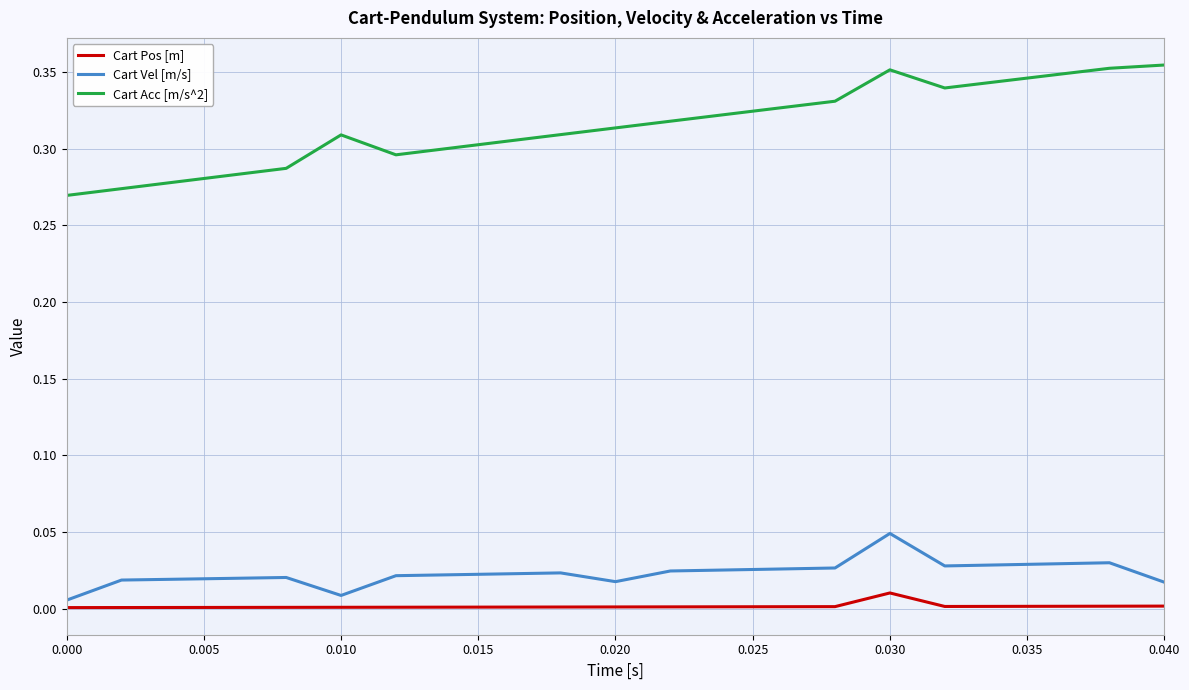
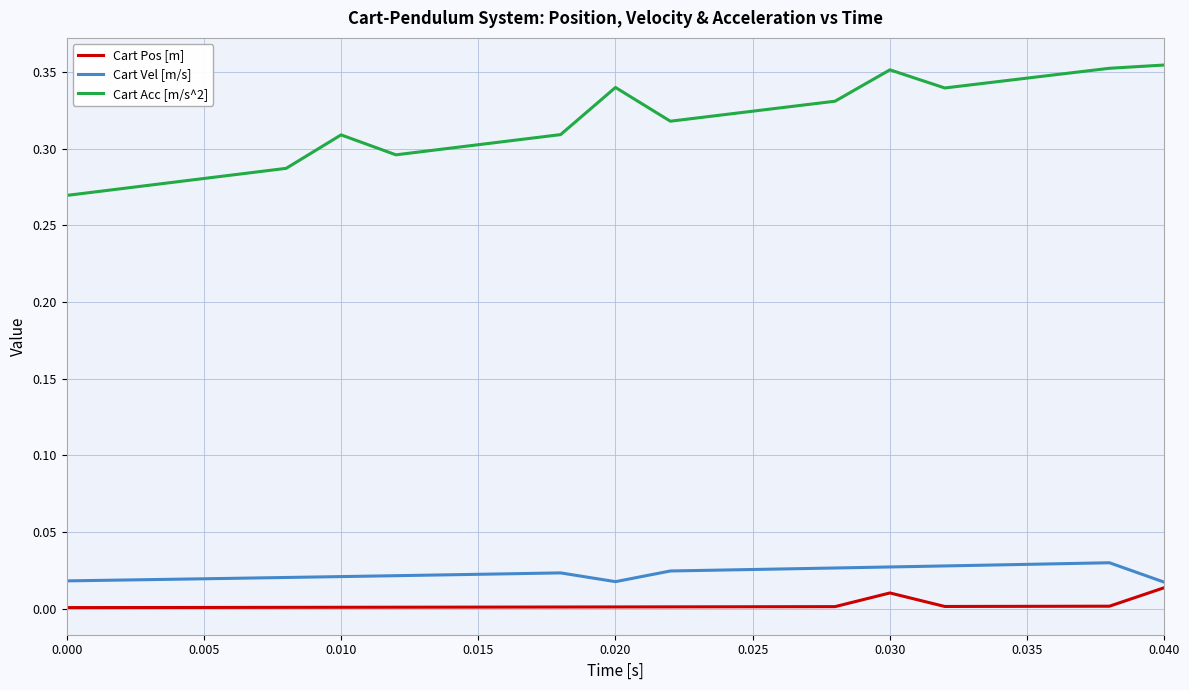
Cart Vel [m/s], 0.000: 0.006 -> 0.018
Cart Vel [m/s], 0.010: 0.009 -> 0.021
Cart Acc [m/s^2], 0.020: 0.313 -> 0.340
Cart Vel [m/s], 0.030: 0.049 -> 0.027
Cart Pos [m], 0.040: 0.002 -> 0.014
